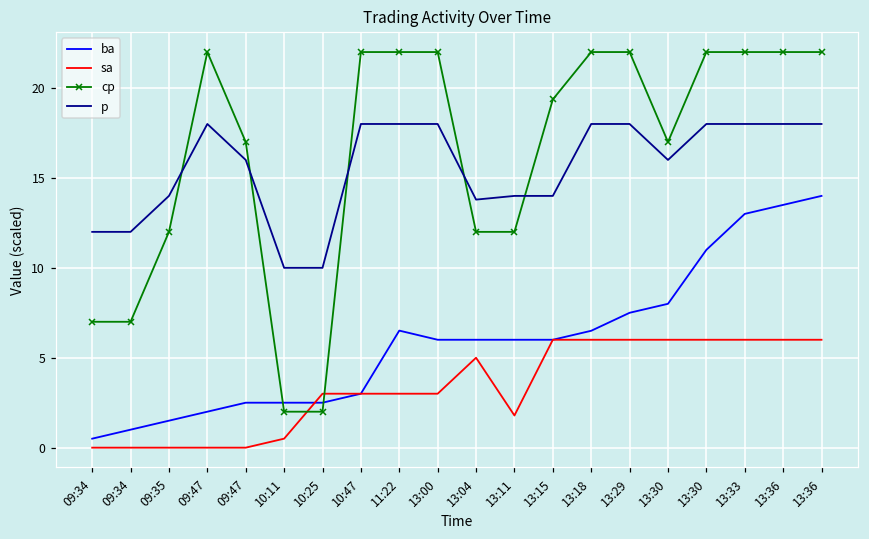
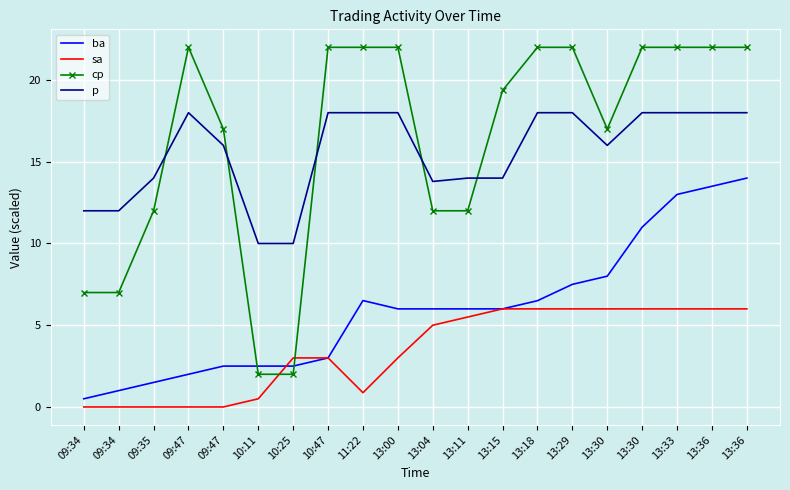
sa, 11:22: 3.0 -> 0.9
sa, 13:11: 1.8 -> 5.5
